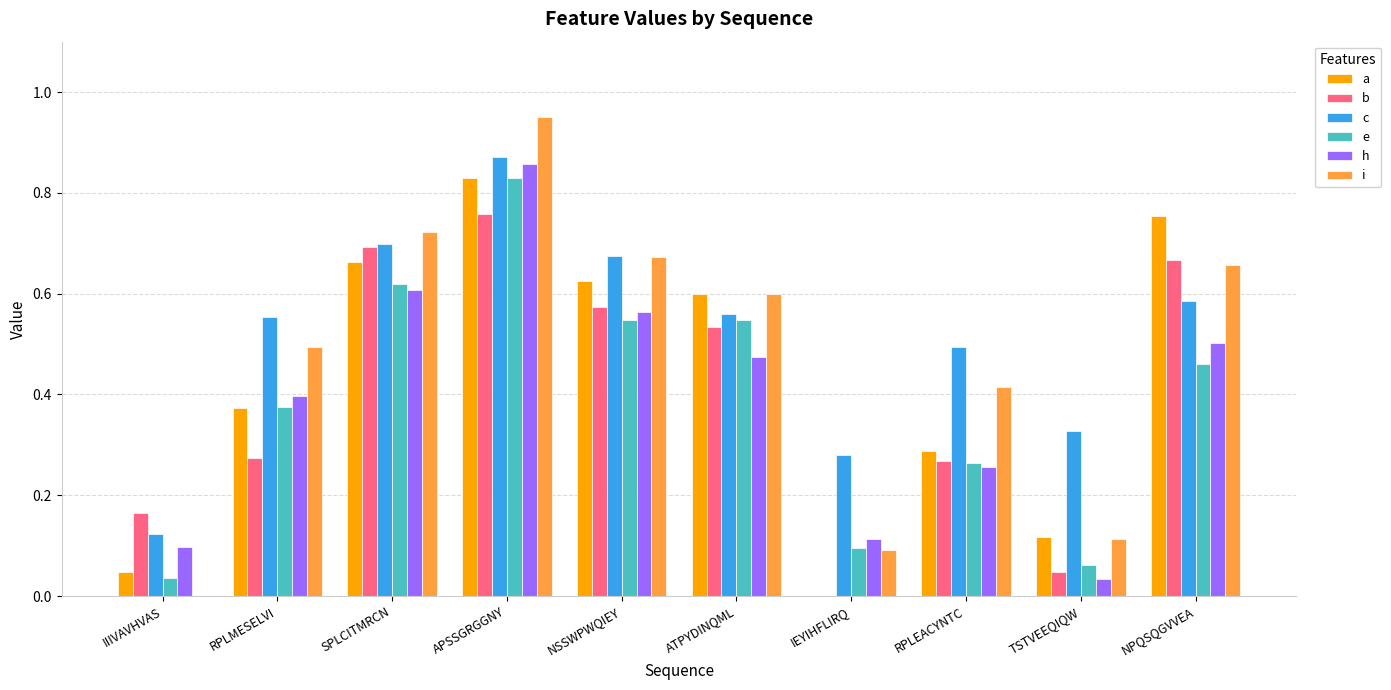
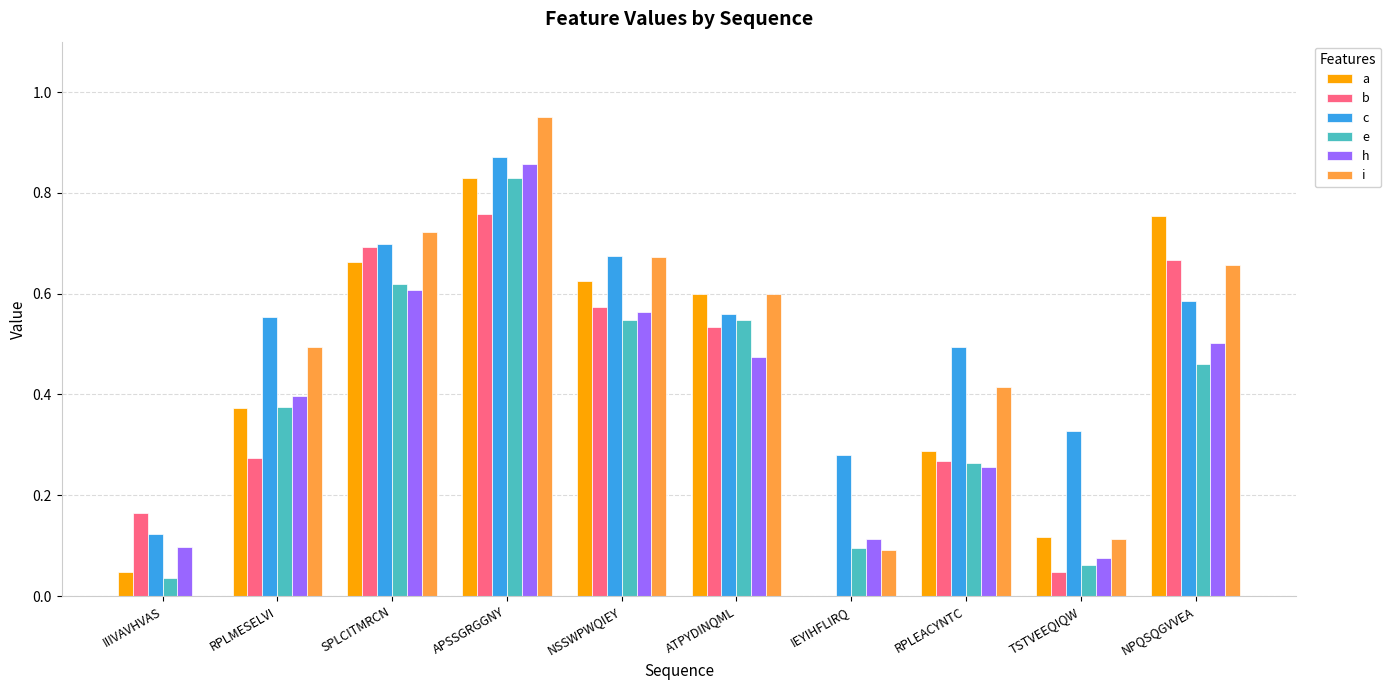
h, TSTVEEQIQW: 0.03 -> 0.08
